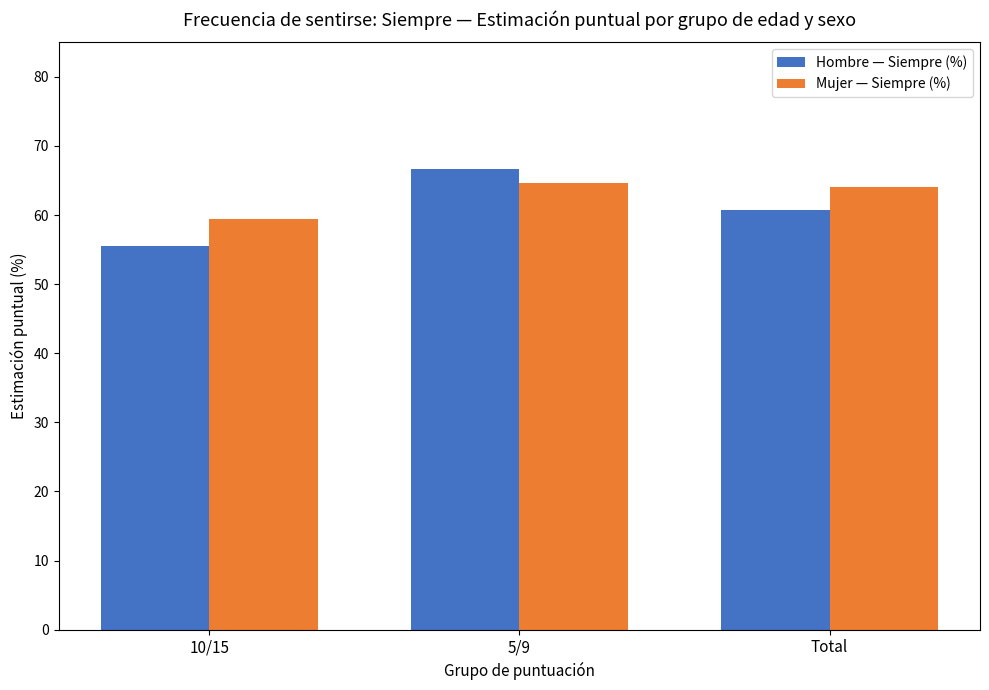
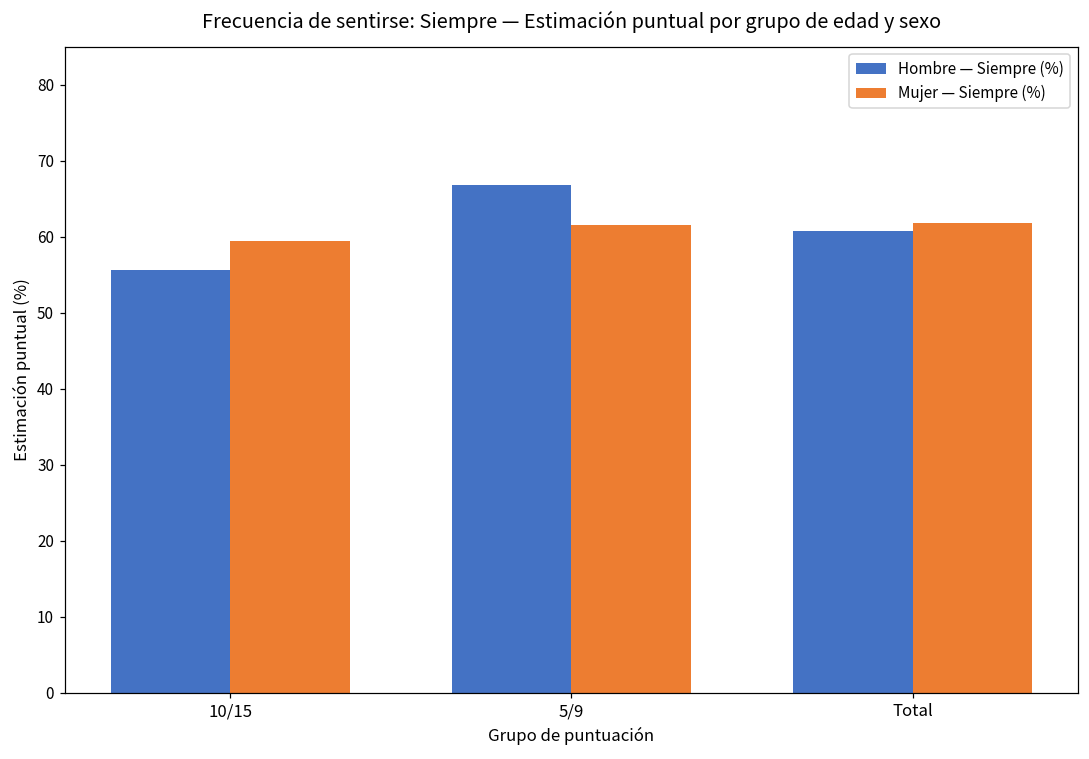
Mujer — Siempre (%), 5/9: 65 -> 62
Mujer — Siempre (%), Total: 64 -> 62
